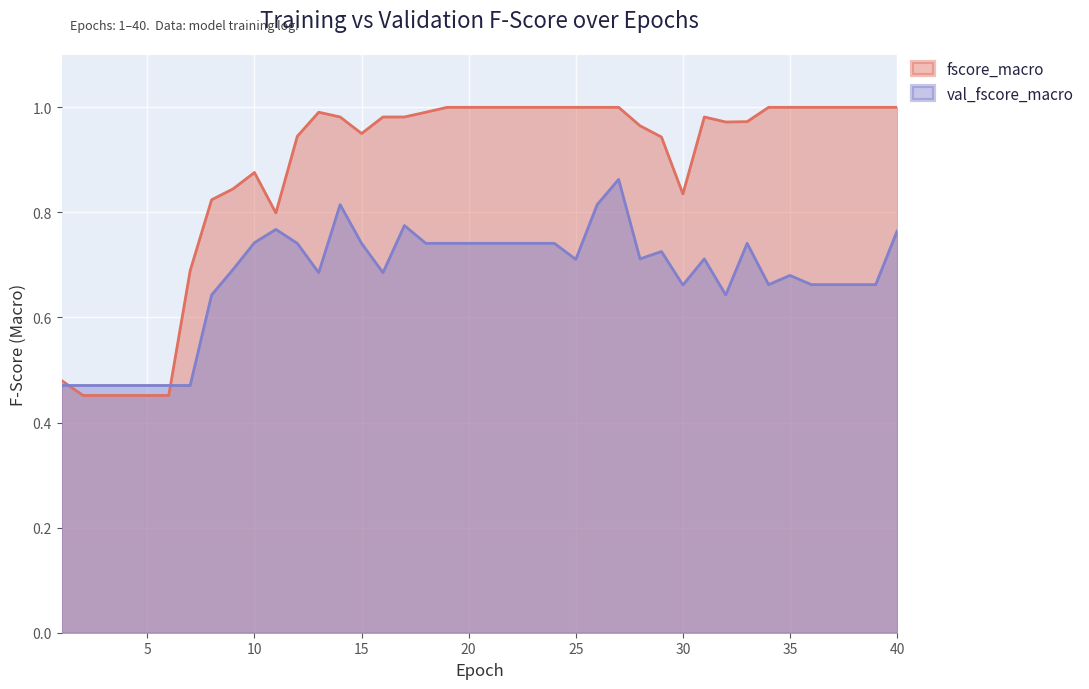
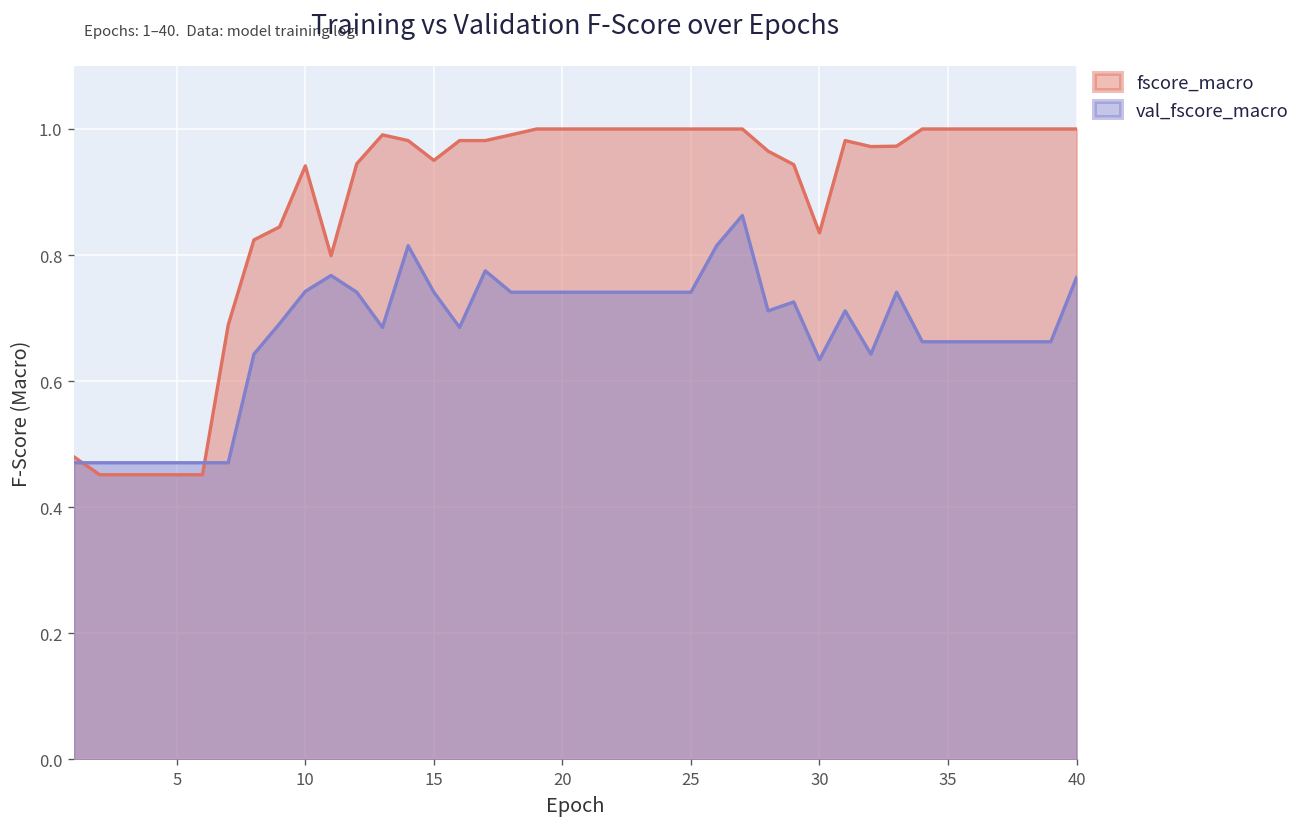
fscore_macro, 10: 0.88 -> 0.94
val_fscore_macro, 25: 0.71 -> 0.74
val_fscore_macro, 30: 0.66 -> 0.63
val_fscore_macro, 35: 0.68 -> 0.66
